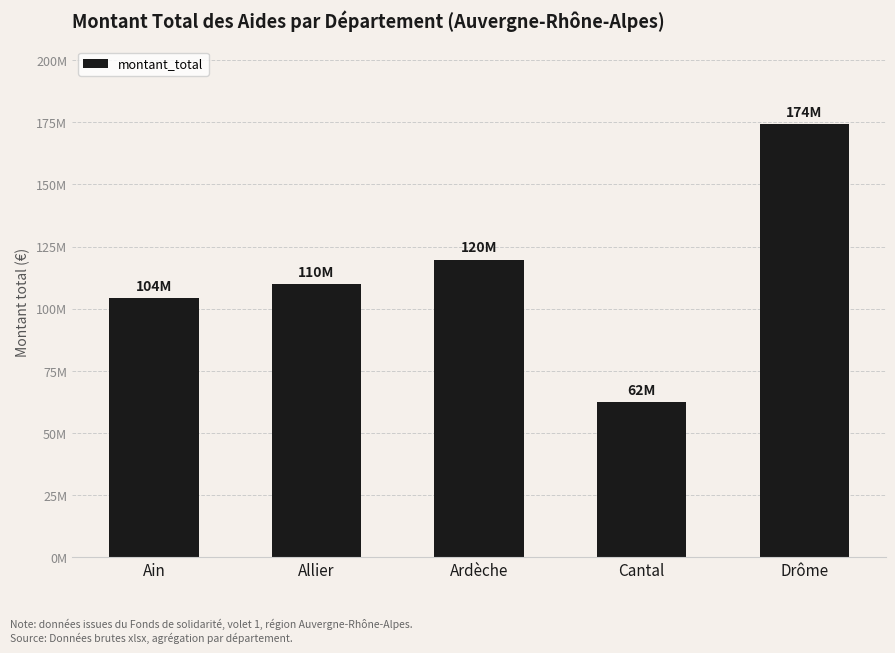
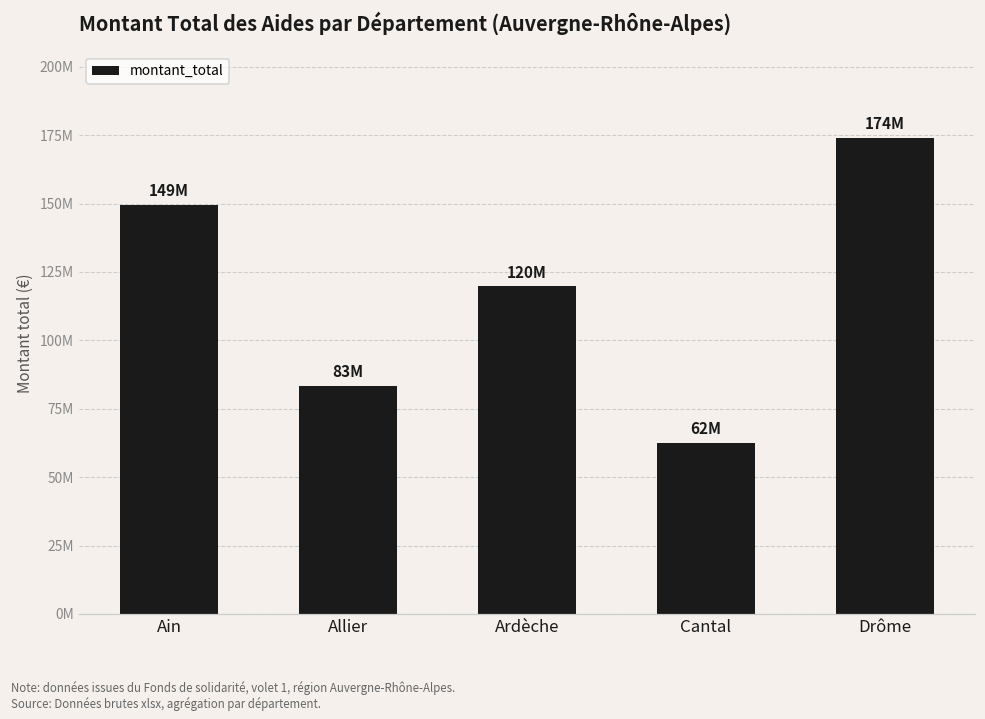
Ain: 104M -> 149M
Allier: 110M -> 83M
